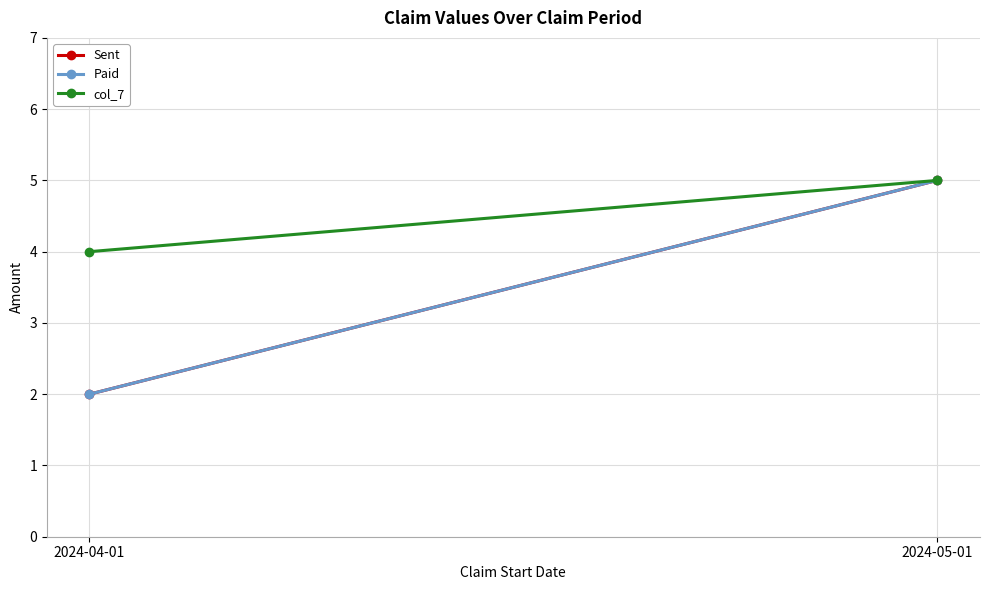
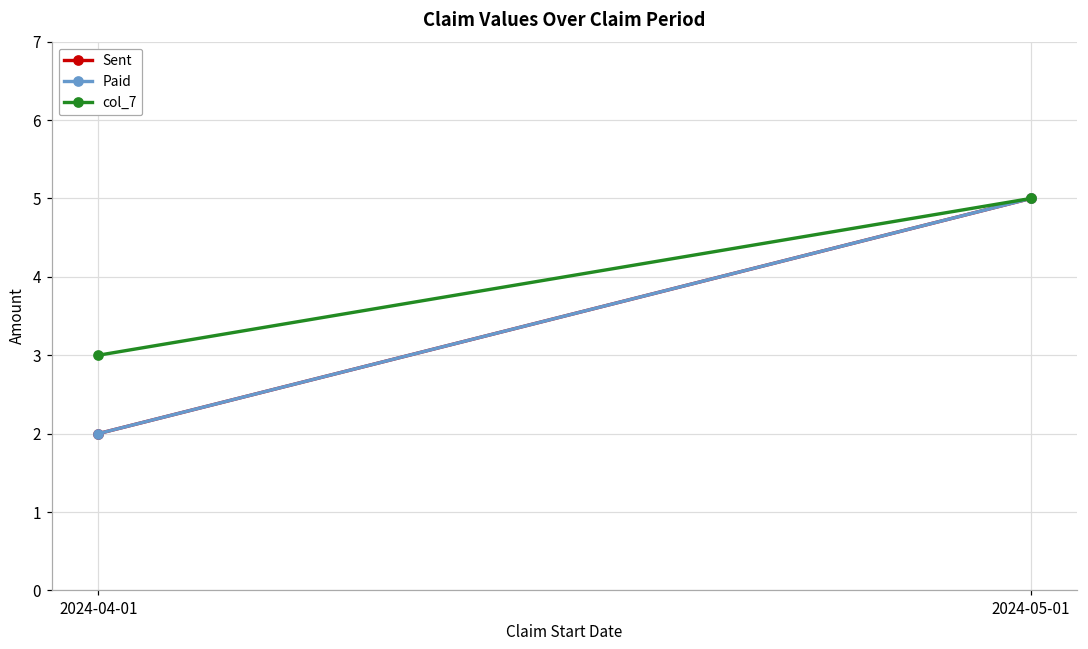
col_7, 2024-04-01: 4 -> 3
